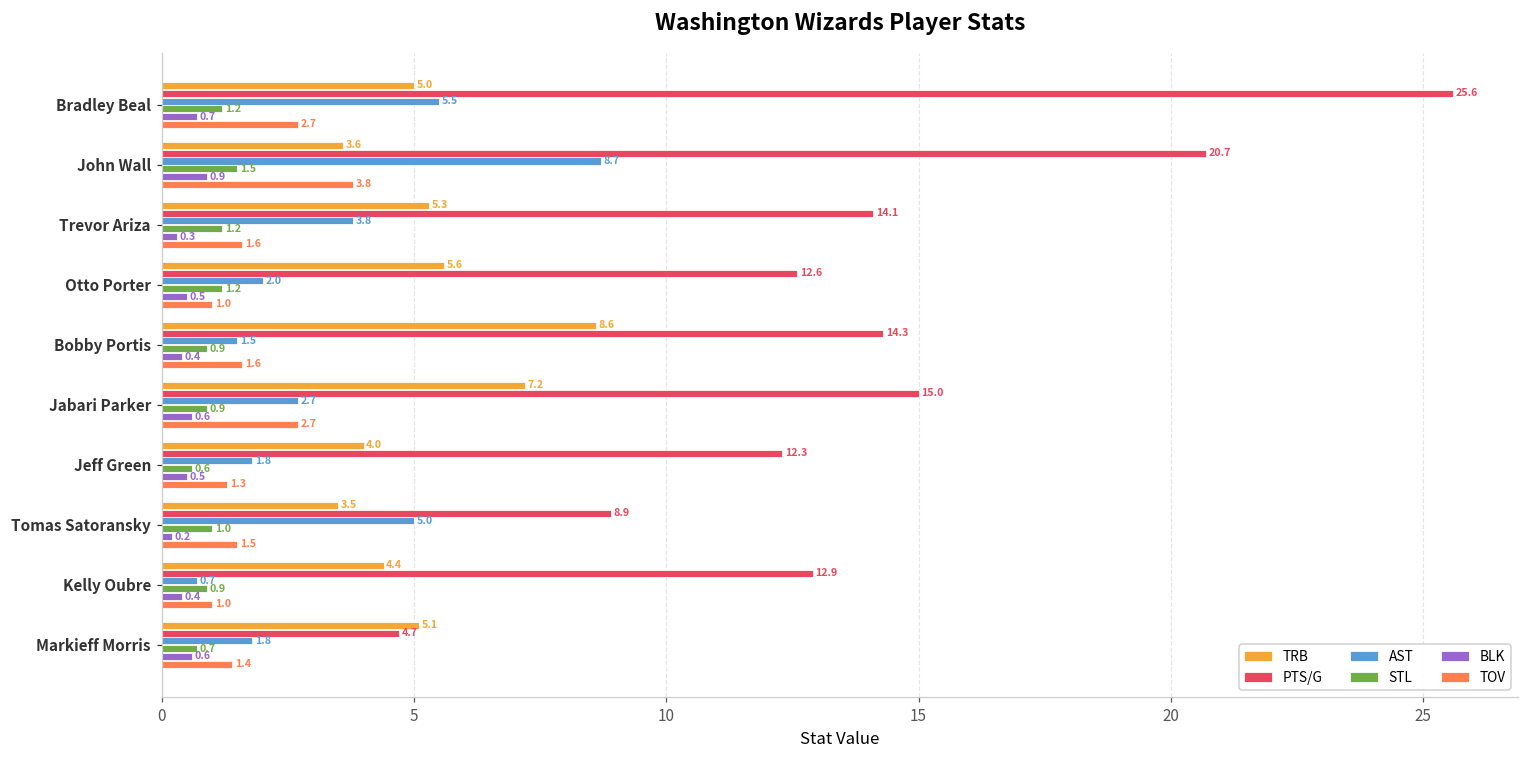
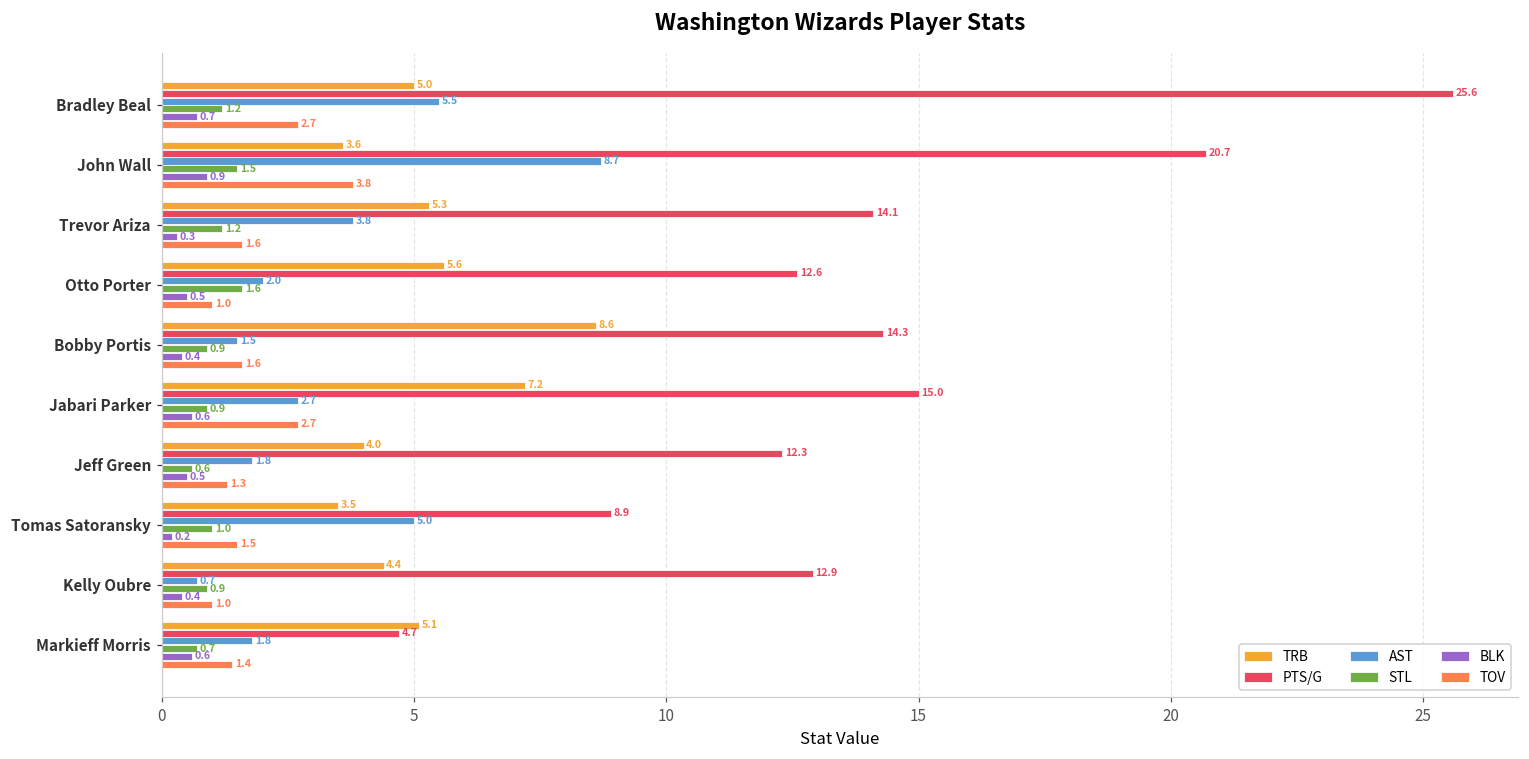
STL, Otto Porter: 1.2 -> 1.6
